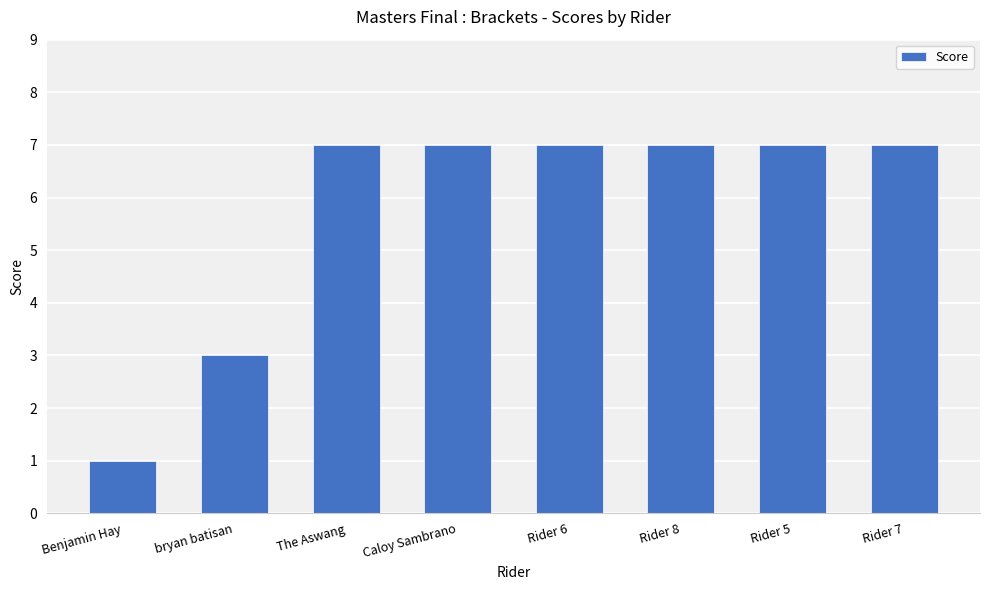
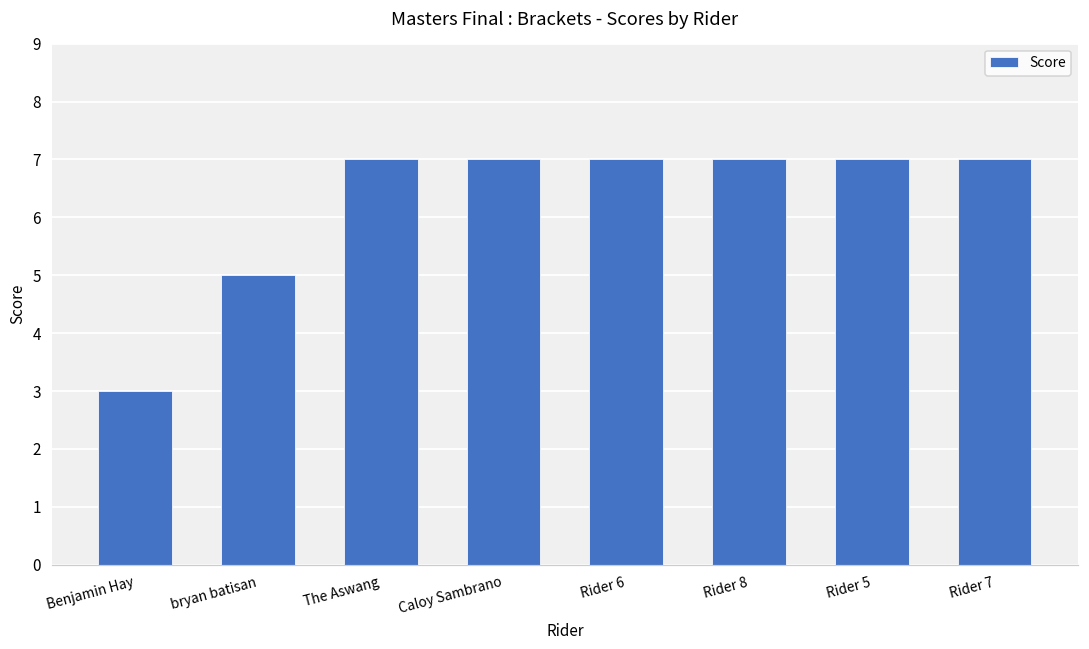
Benjamin Hay: 1 -> 3
bryan batisan: 3 -> 5
